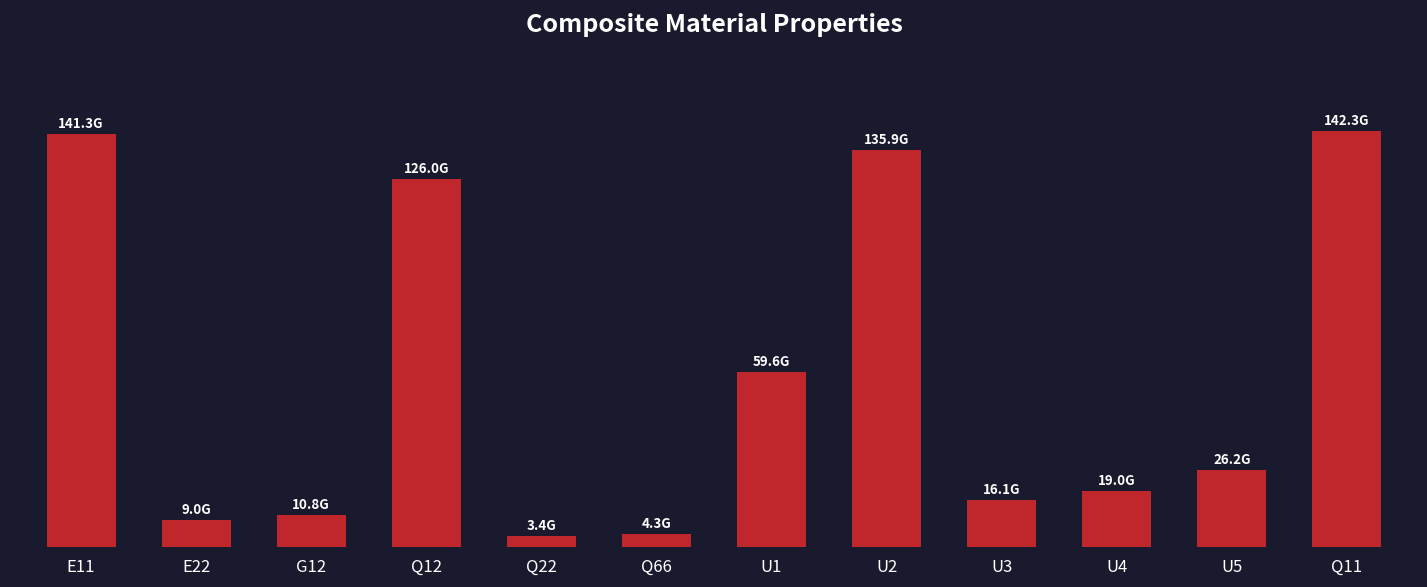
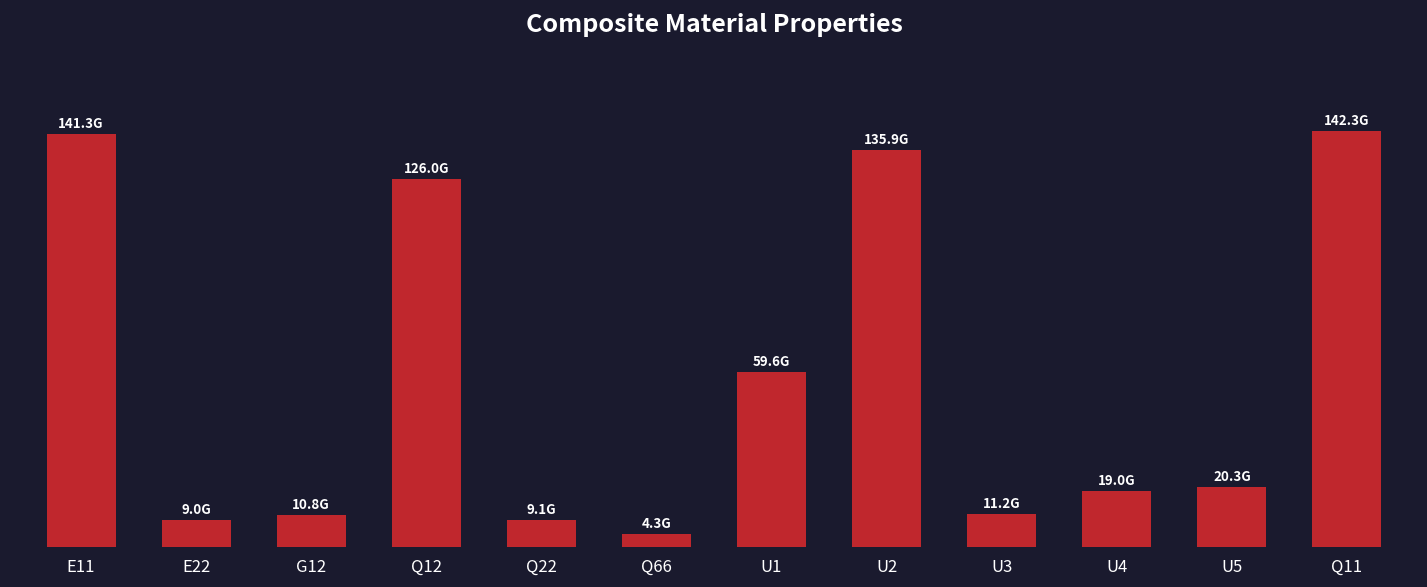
Q22: 3.4G -> 9.1G
U3: 16.1G -> 11.2G
U5: 26.2G -> 20.3G
